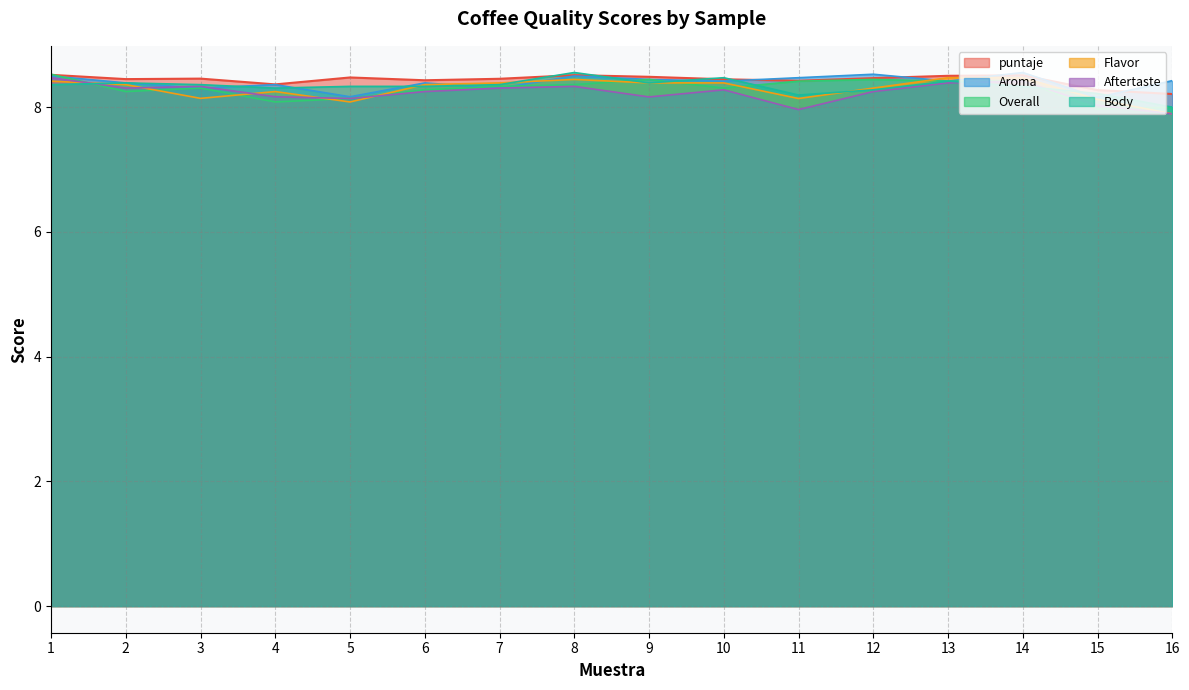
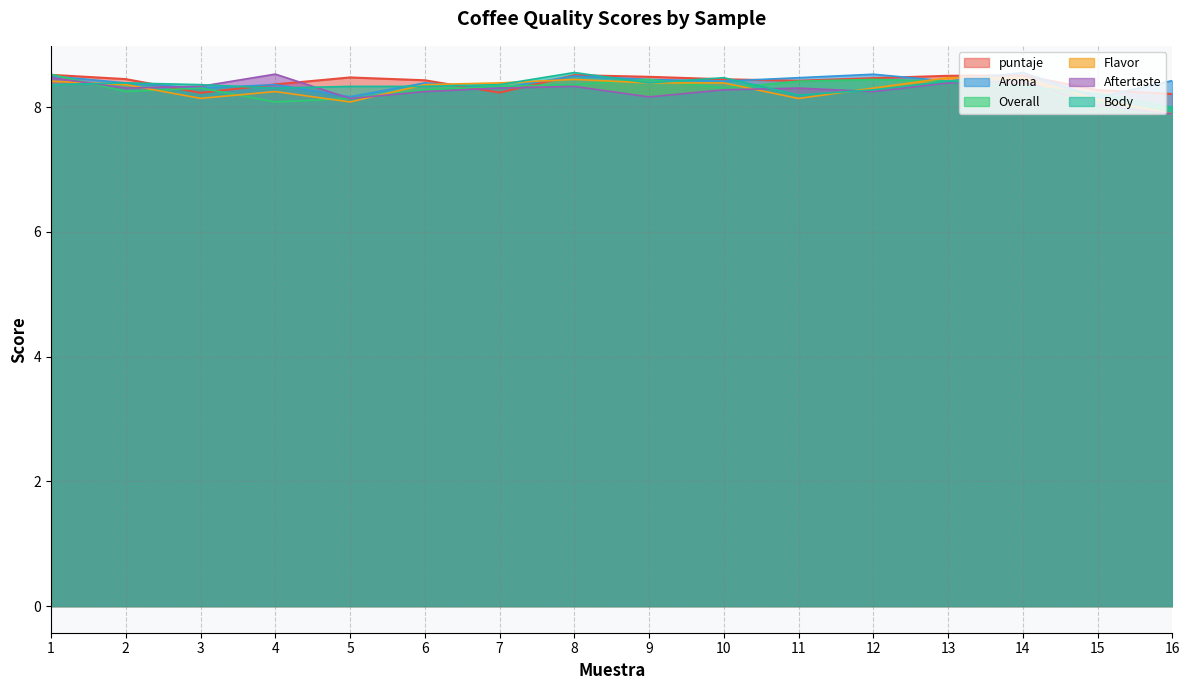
puntaje, 3: 8.5 -> 8.2
Aftertaste, 4: 8.2 -> 8.5
puntaje, 7: 8.5 -> 8.2
Aftertaste, 11: 8.0 -> 8.3
